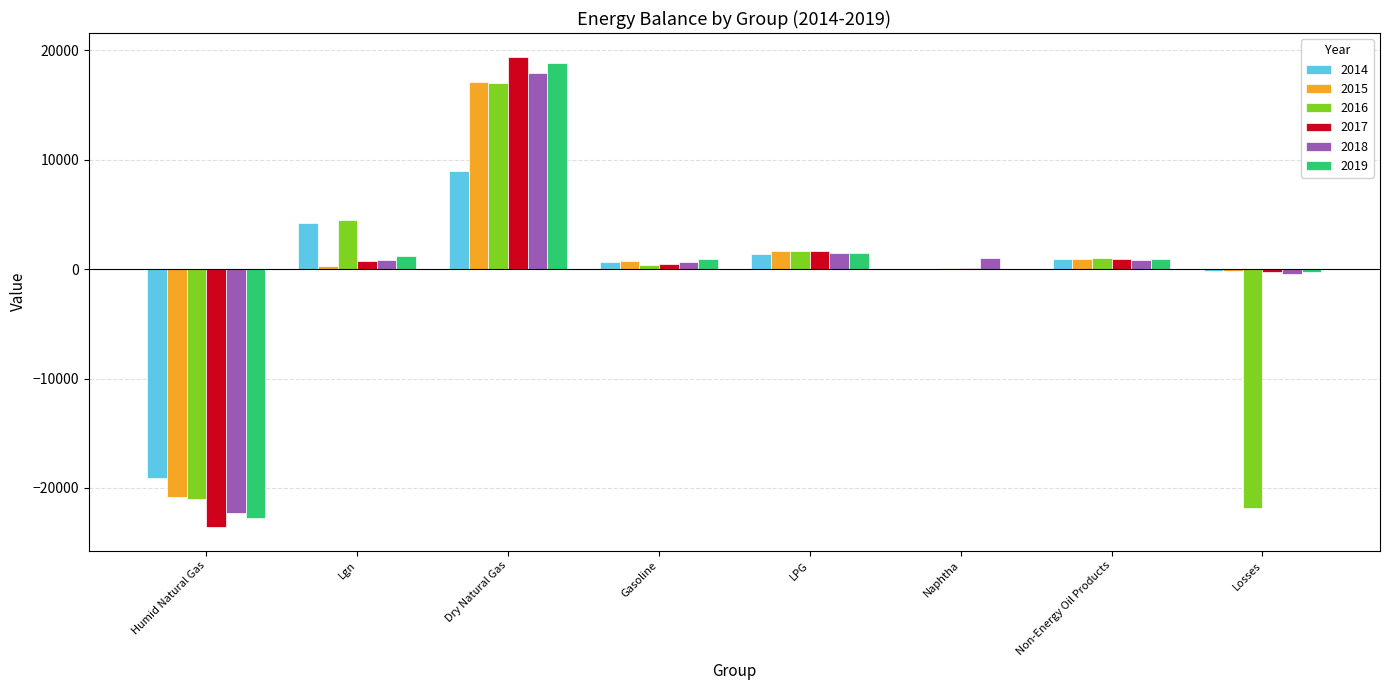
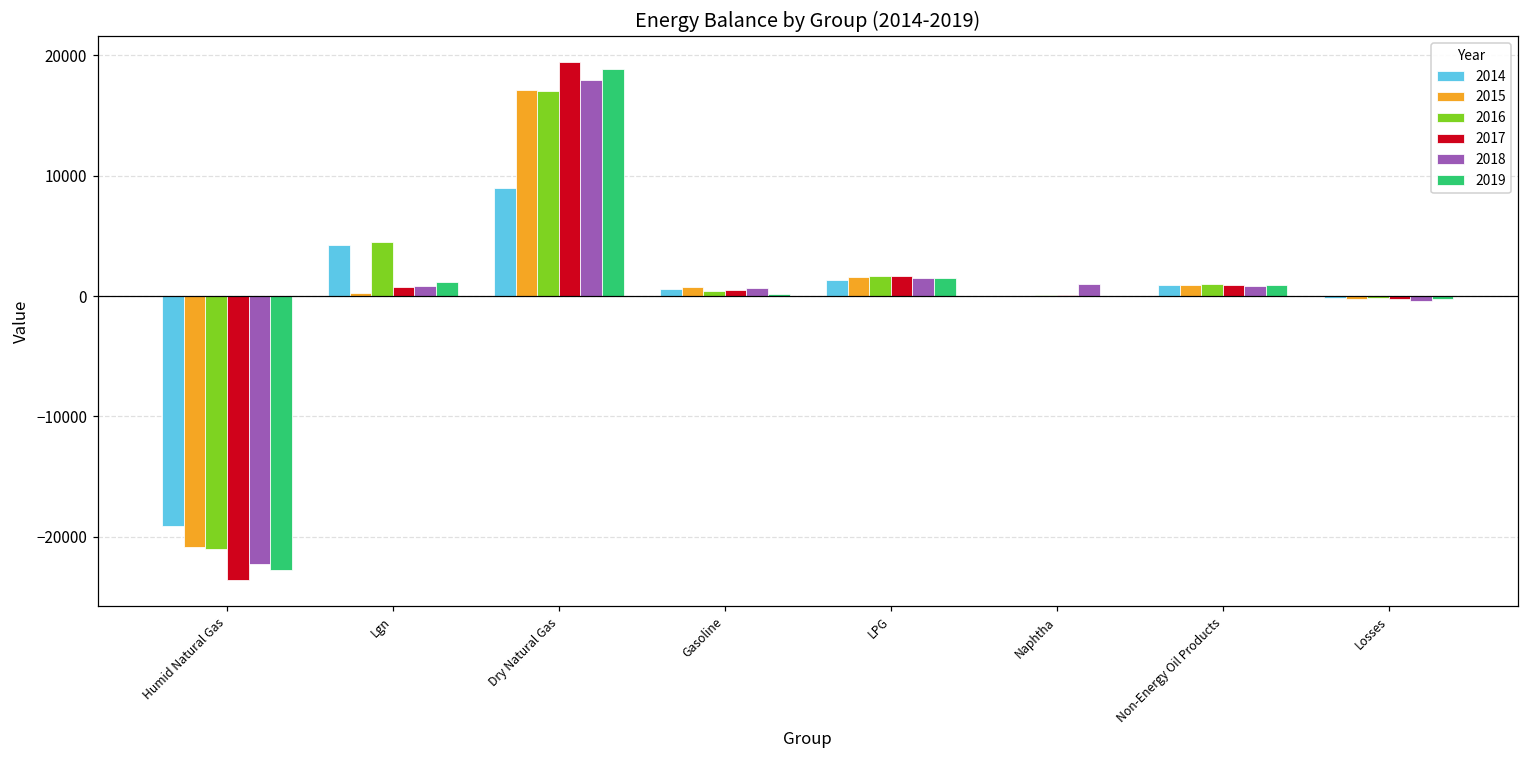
2019, Gasoline: 900 -> 200
2016, Losses: -21900 -> -200
